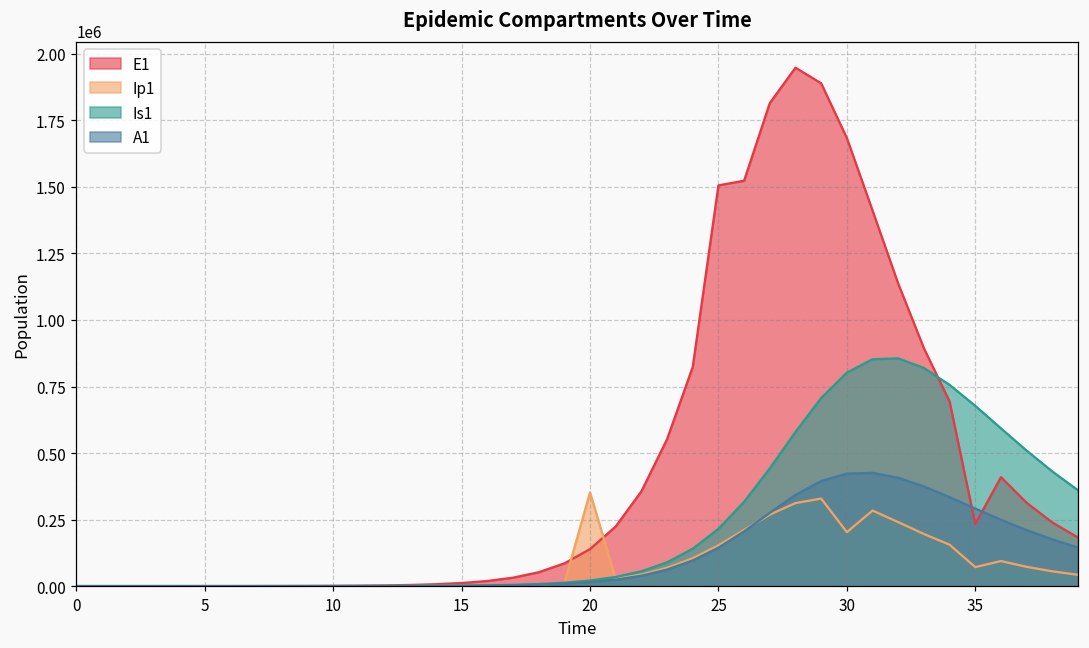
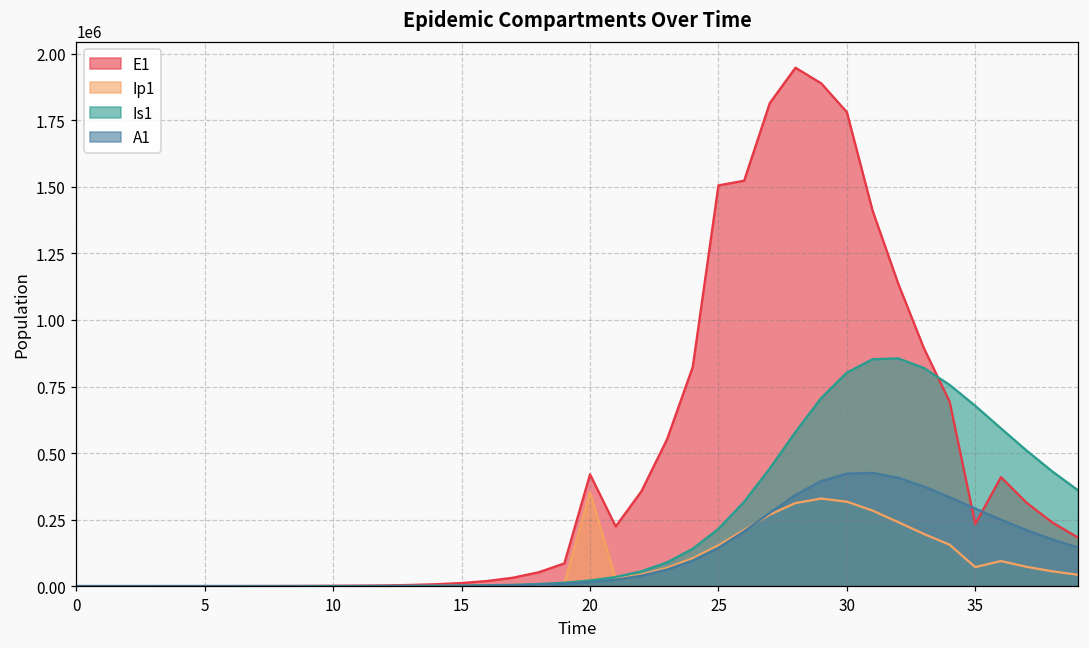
E1, 20: 140000 -> 420000
E1, 30: 1680000 -> 1780000
Ip1, 30: 200000 -> 320000
